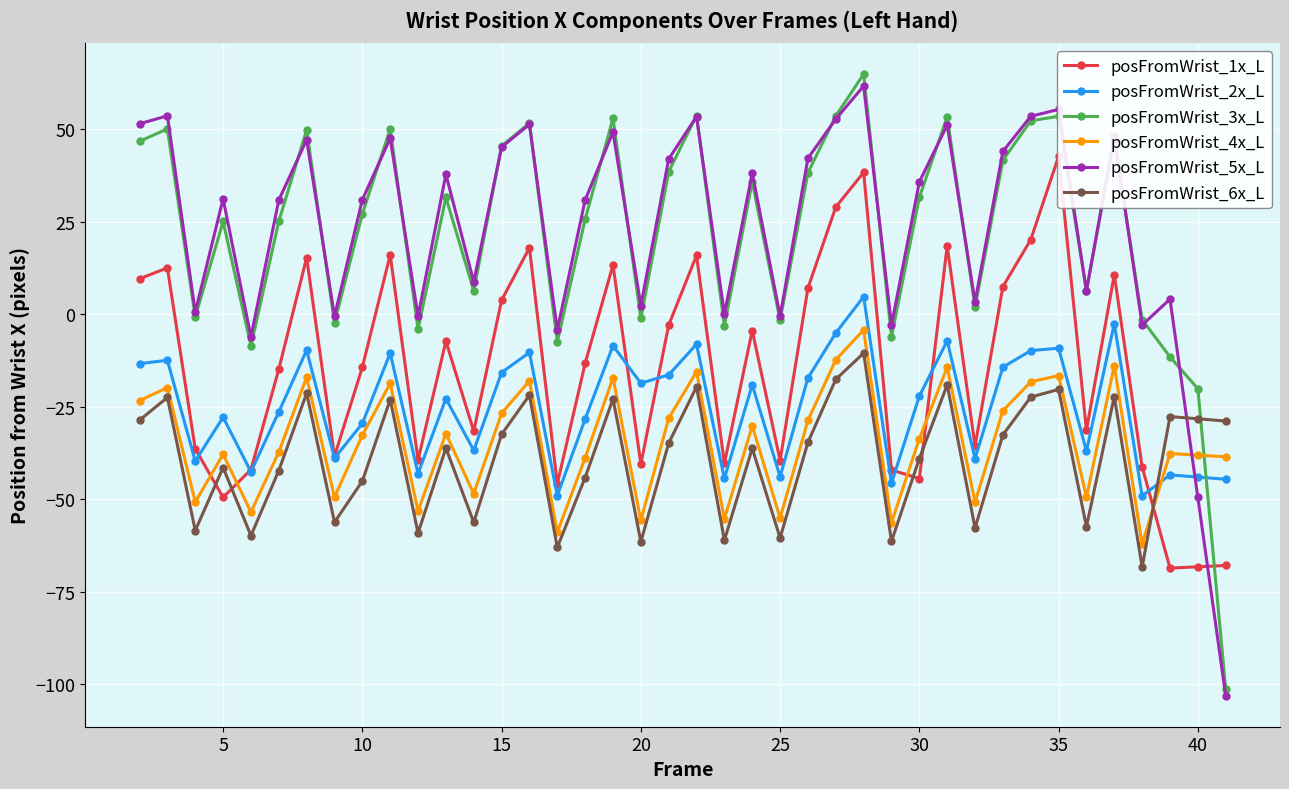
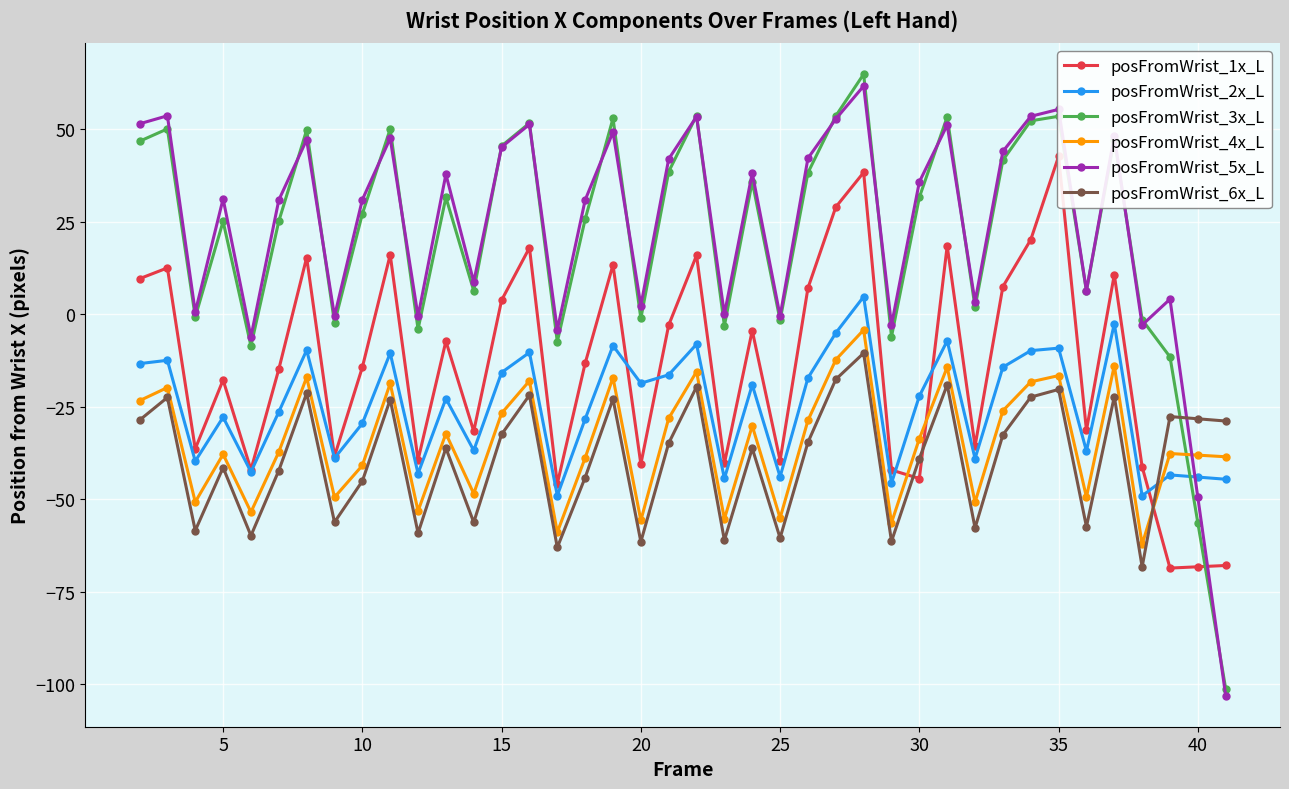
posFromWrist_1x_L, 5: -50 -> -18
posFromWrist_4x_L, 10: -33 -> -41
posFromWrist_3x_L, 40: -20 -> -56
